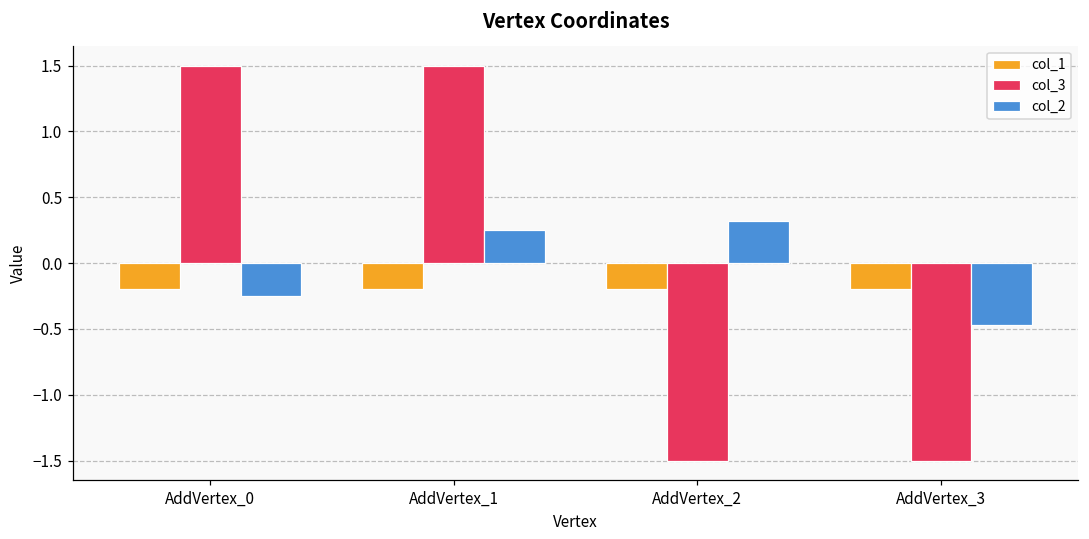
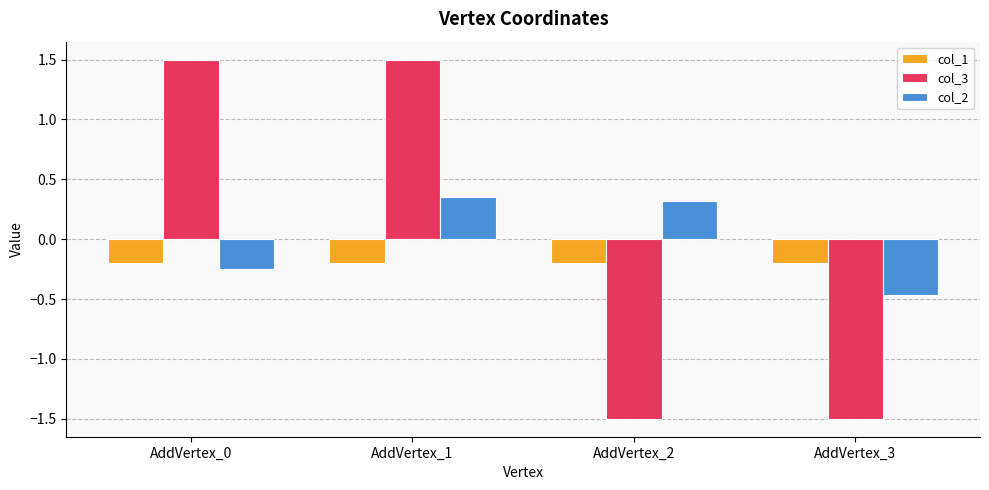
col_2, AddVertex_1: 0.25 -> 0.35
